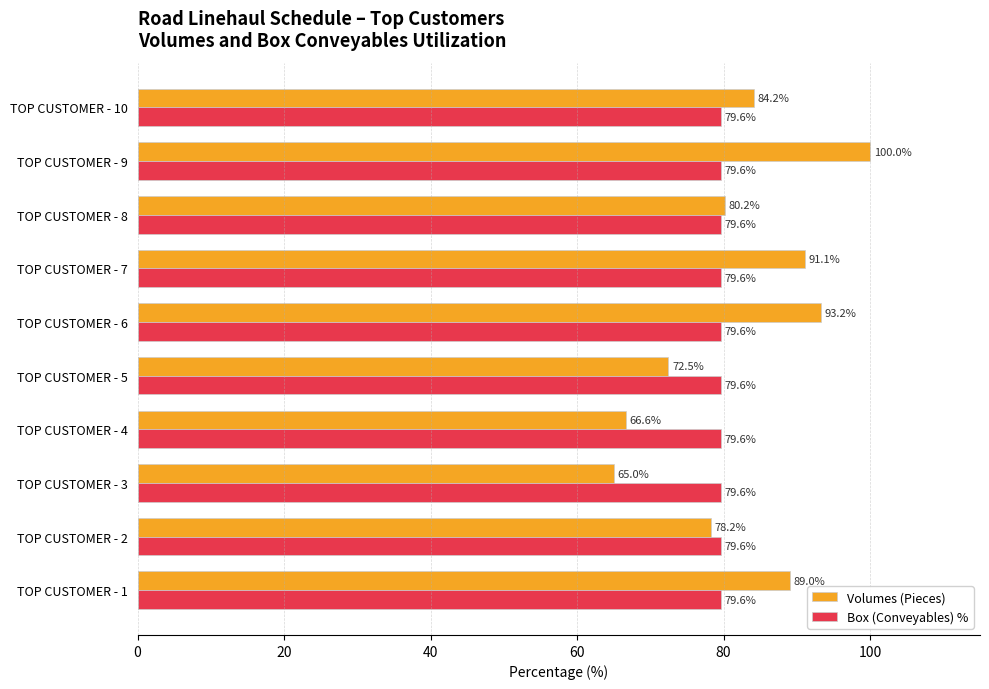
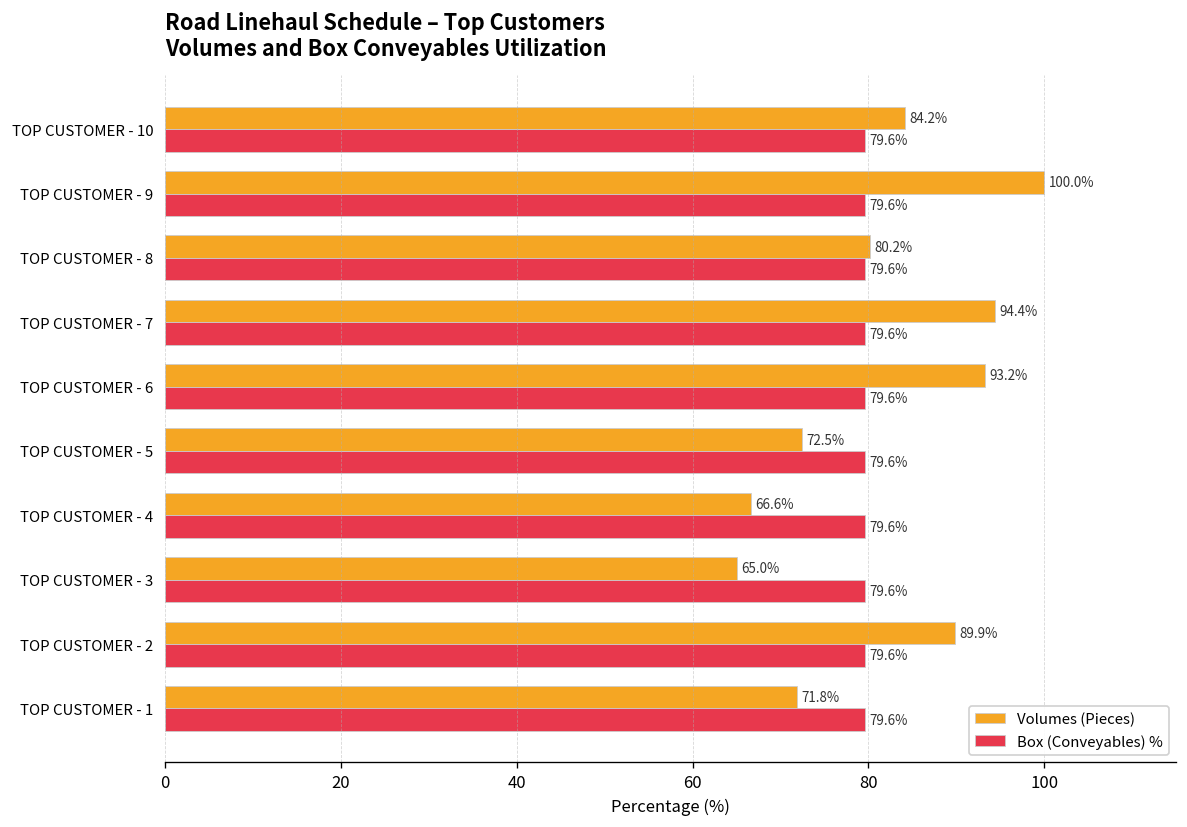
Volumes (Pieces), TOP CUSTOMER - 7: 91.1% -> 94.4%
Volumes (Pieces), TOP CUSTOMER - 2: 78.2% -> 89.9%
Volumes (Pieces), TOP CUSTOMER - 1: 89.0% -> 71.8%
